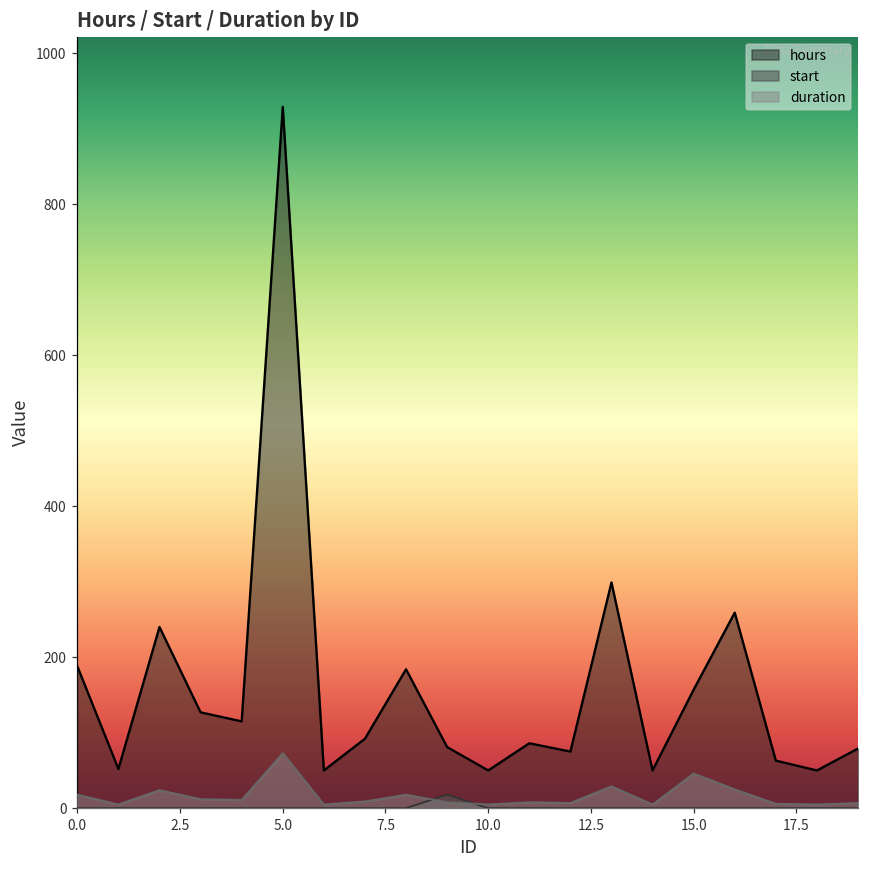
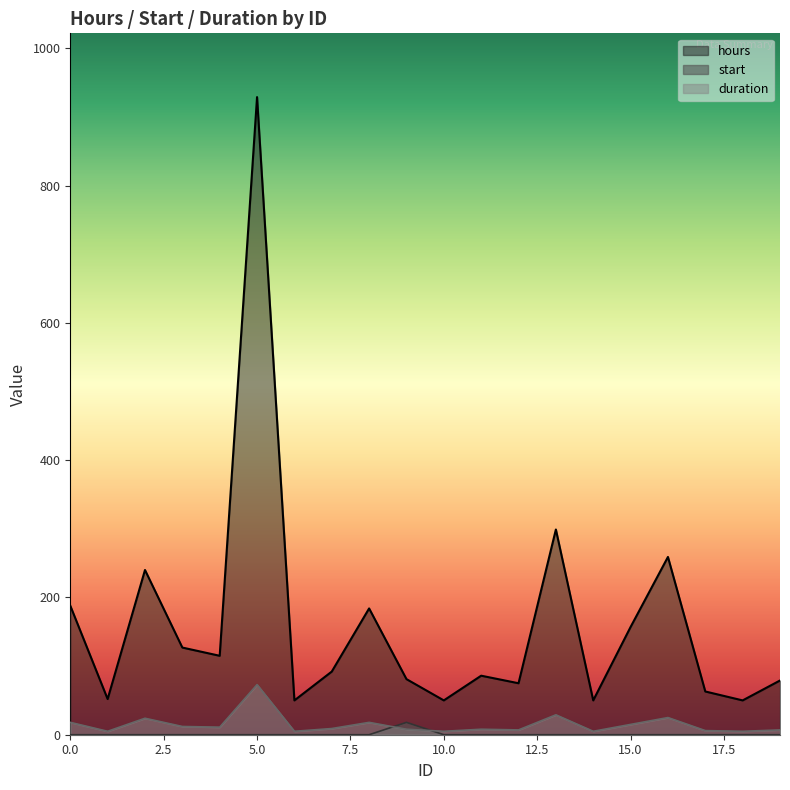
duration, 15.0: 50 -> 20
